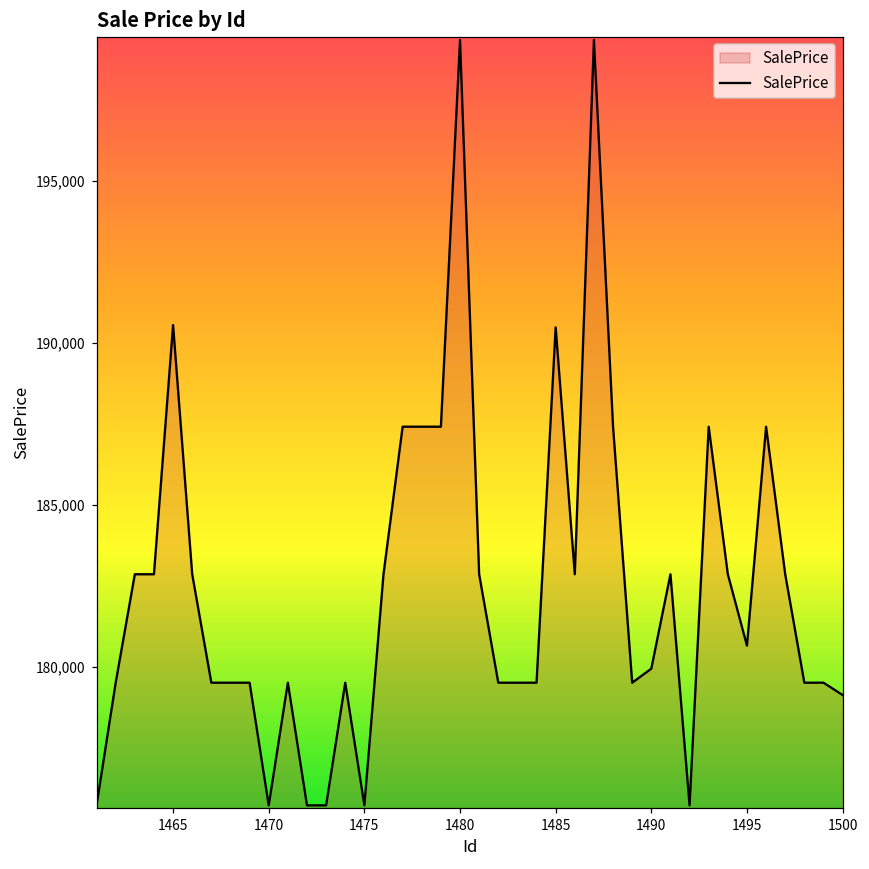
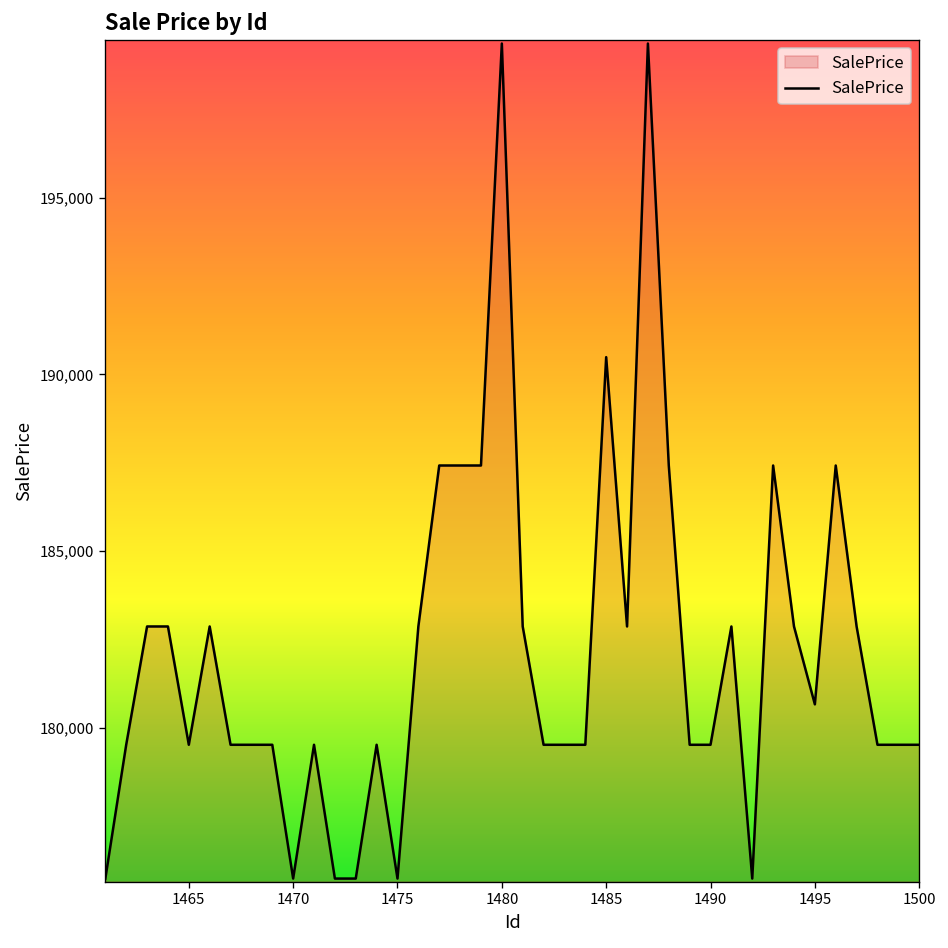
1465: 190,600 -> 179,500
1490: 179,900 -> 179,500
1500: 179,100 -> 179,500
